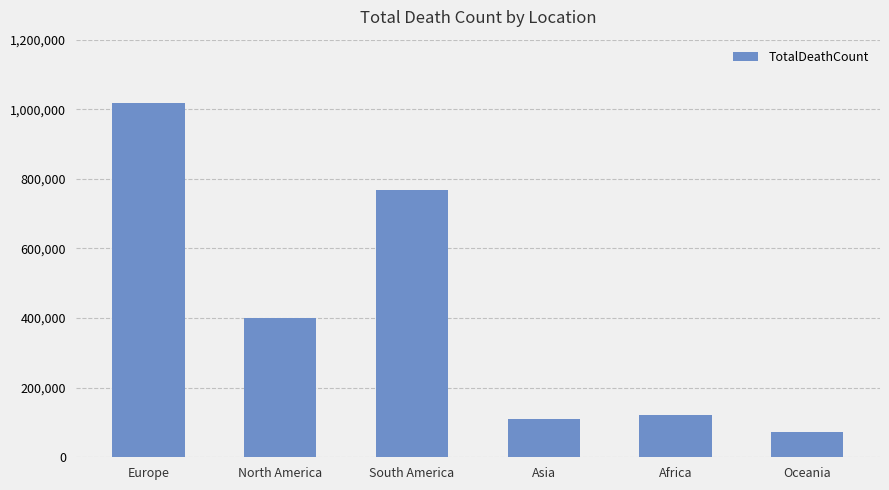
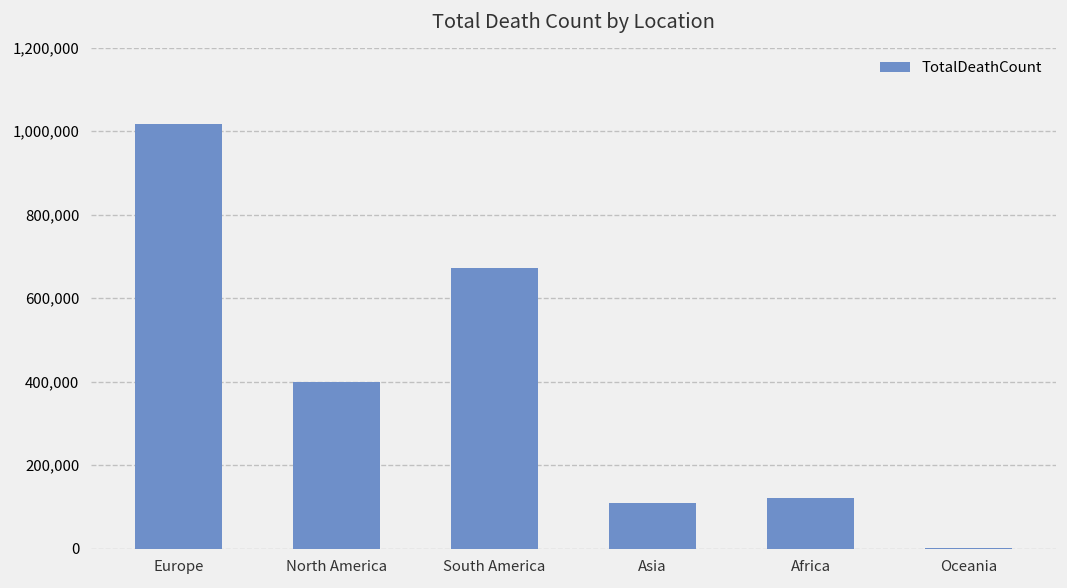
South America: 770,000 -> 670,000
Oceania: 70,000 -> 0
